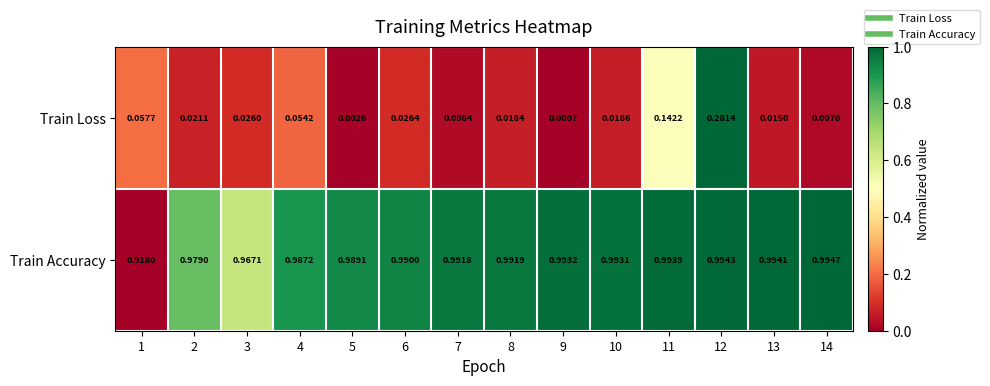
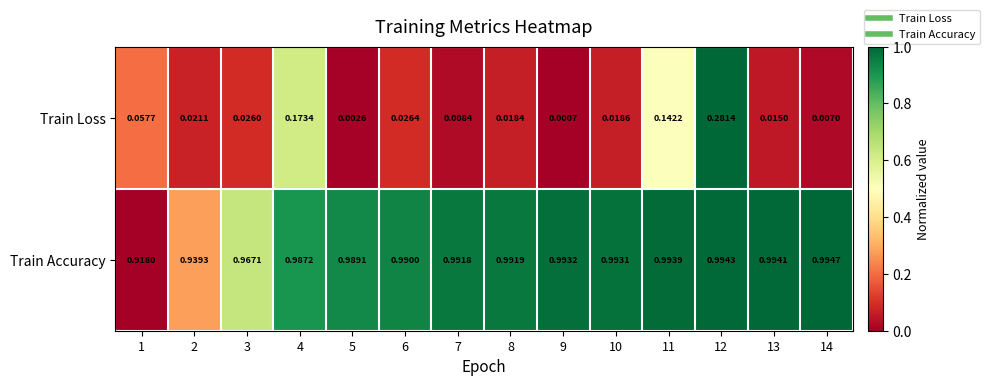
Train Loss, 4: 0.0542 -> 0.1734
Train Accuracy, 2: 0.9790 -> 0.9393
